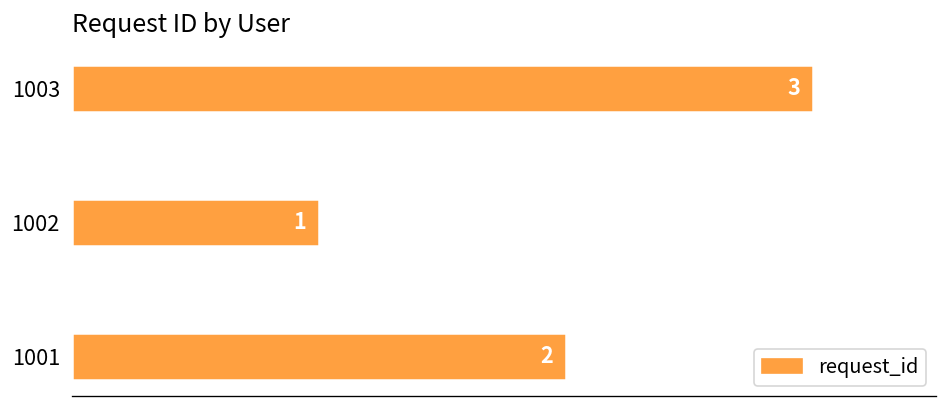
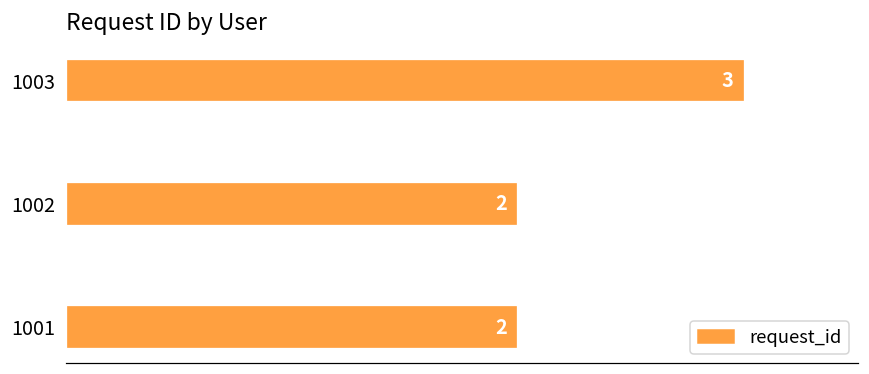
1002: 1 -> 2
